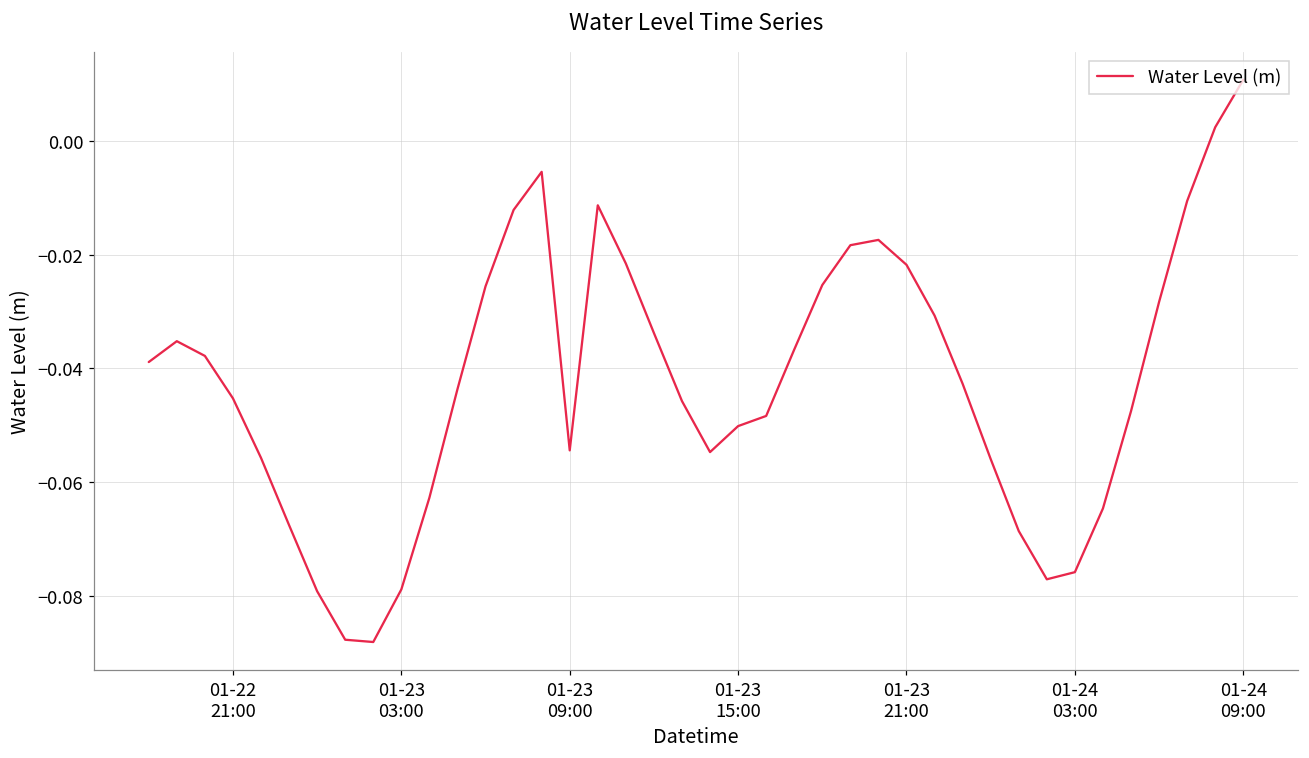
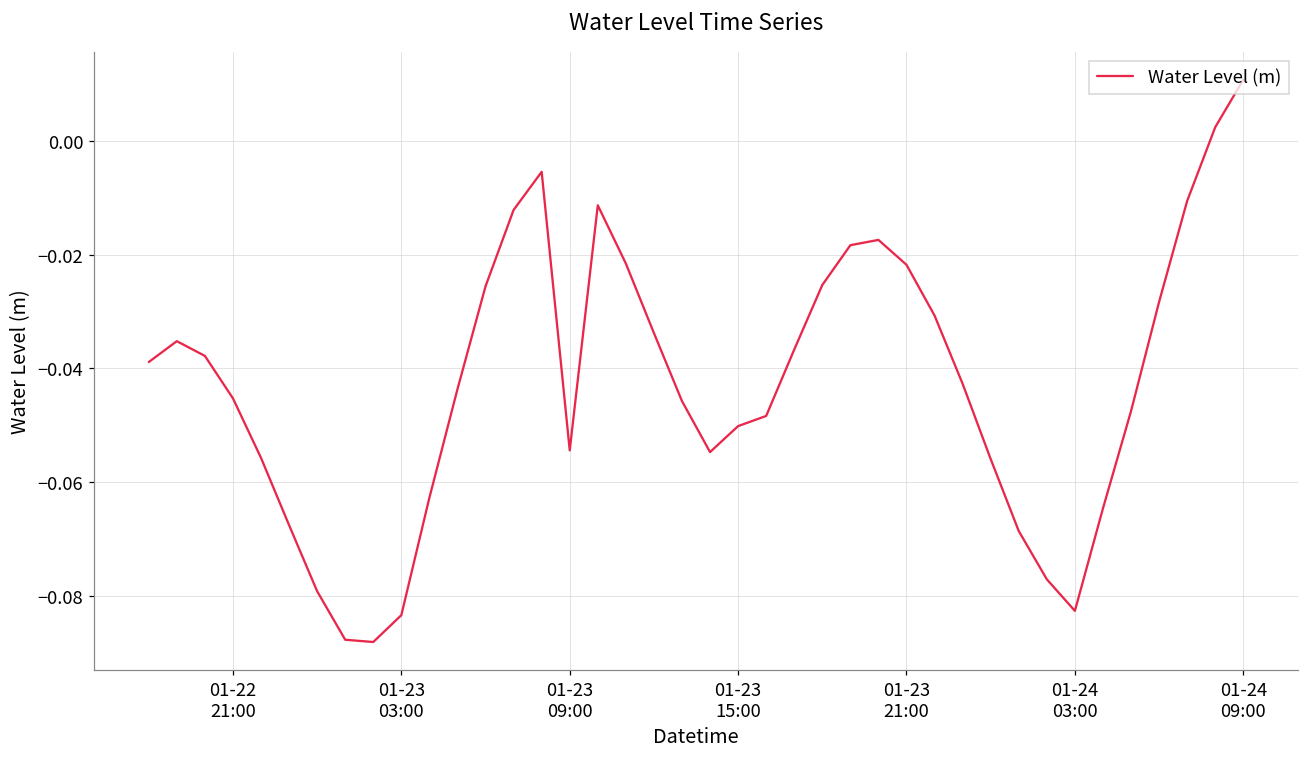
01-23 03:00: -0.079 -> -0.083
01-24 03:00: -0.076 -> -0.083
